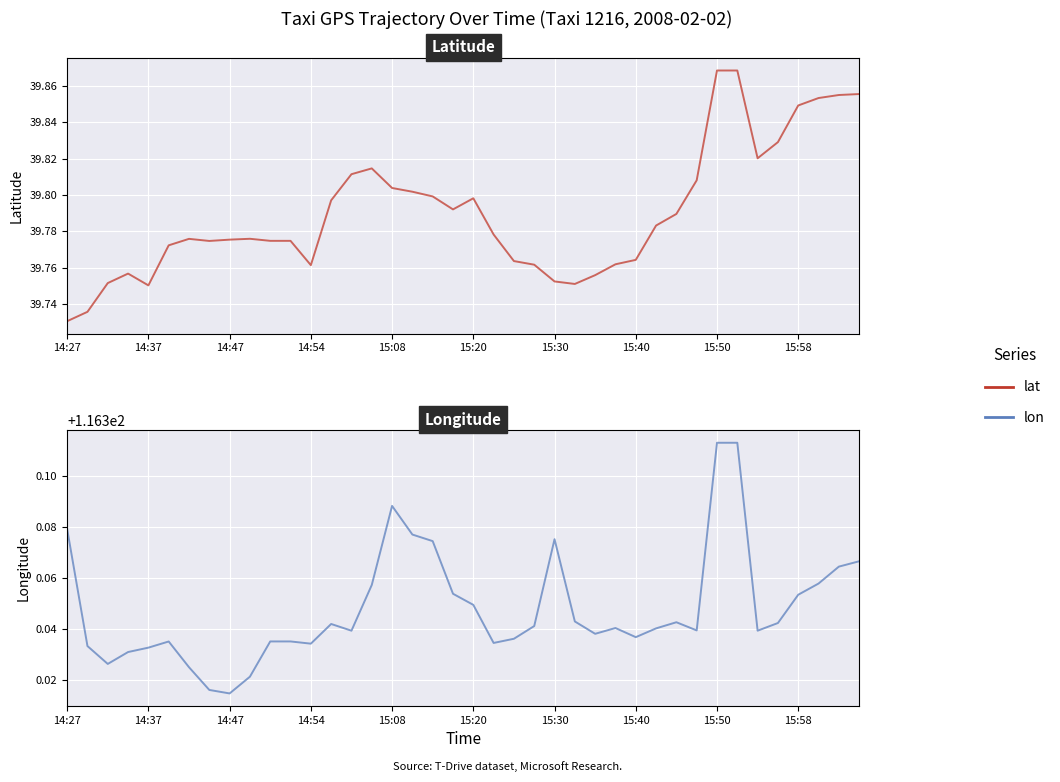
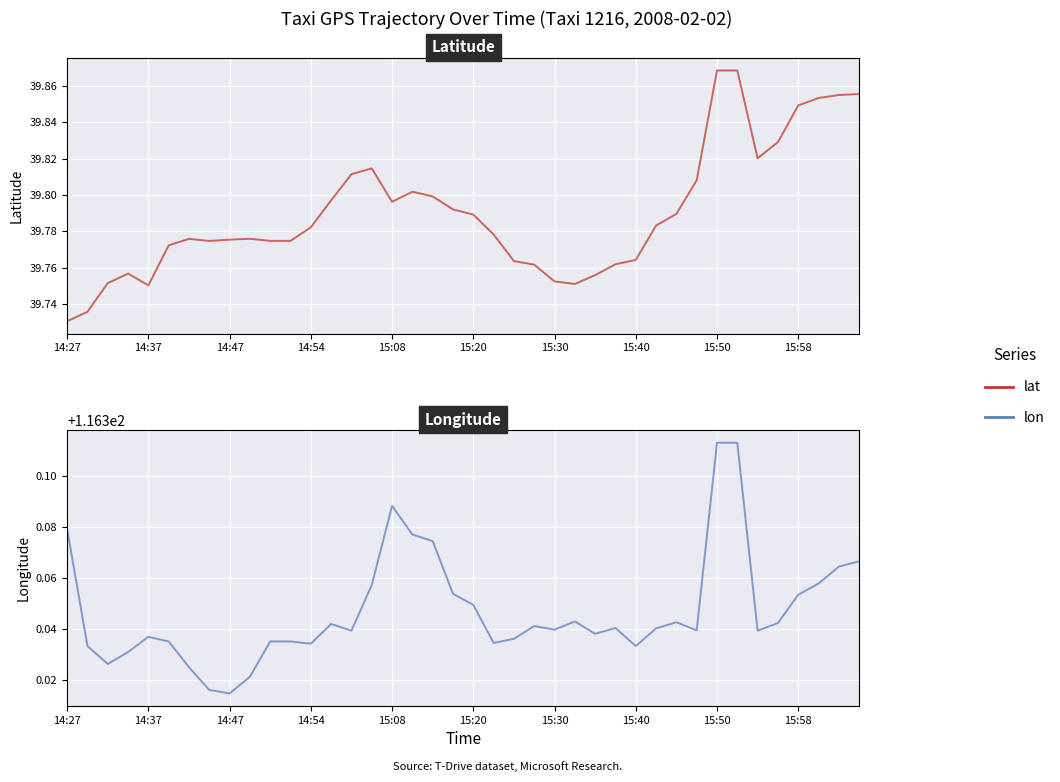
Latitude, 14:54: 39.761 -> 39.782
Latitude, 15:08: 39.804 -> 39.796
Latitude, 15:20: 39.798 -> 39.789
Longitude, 14:37: 116.333 -> 116.337
Longitude, 15:30: 116.375 -> 116.340
Longitude, 15:40: 116.337 -> 116.333
